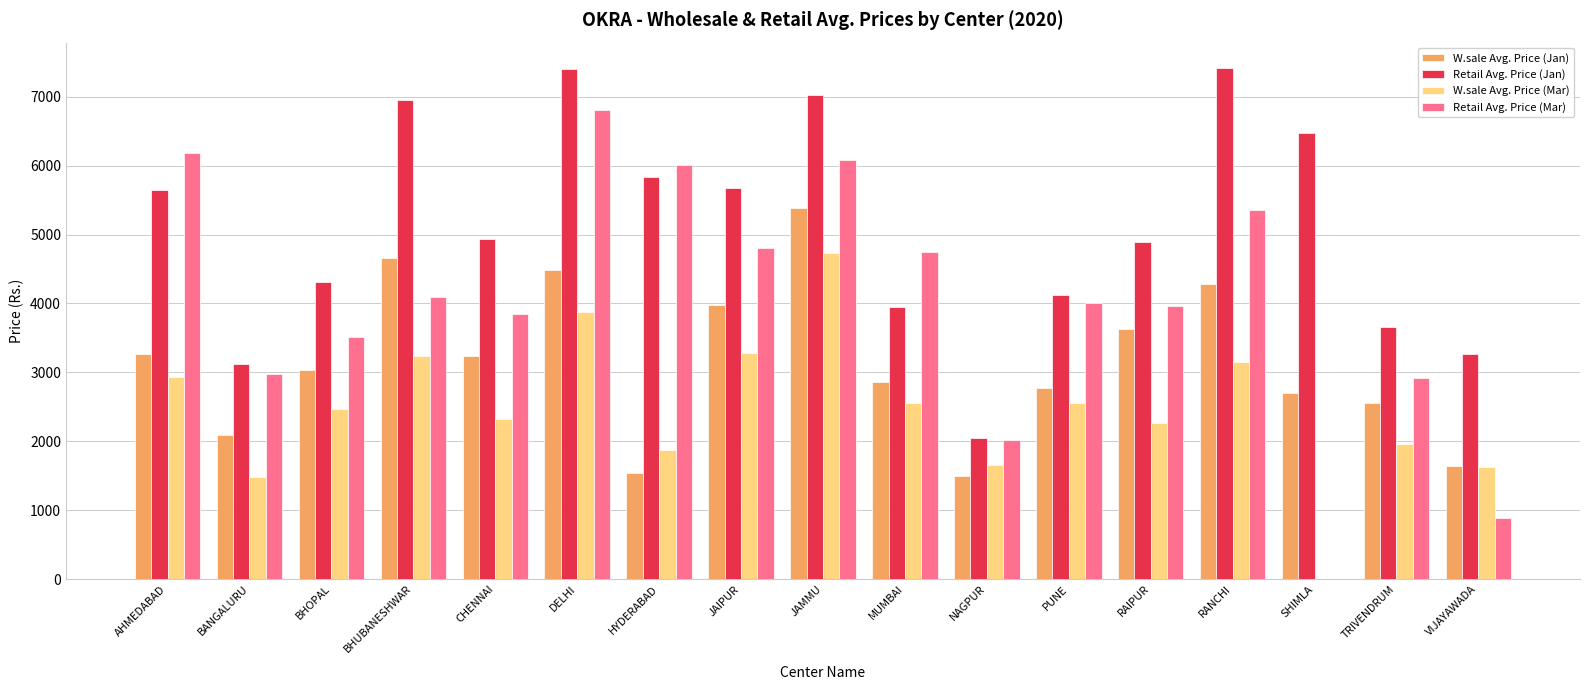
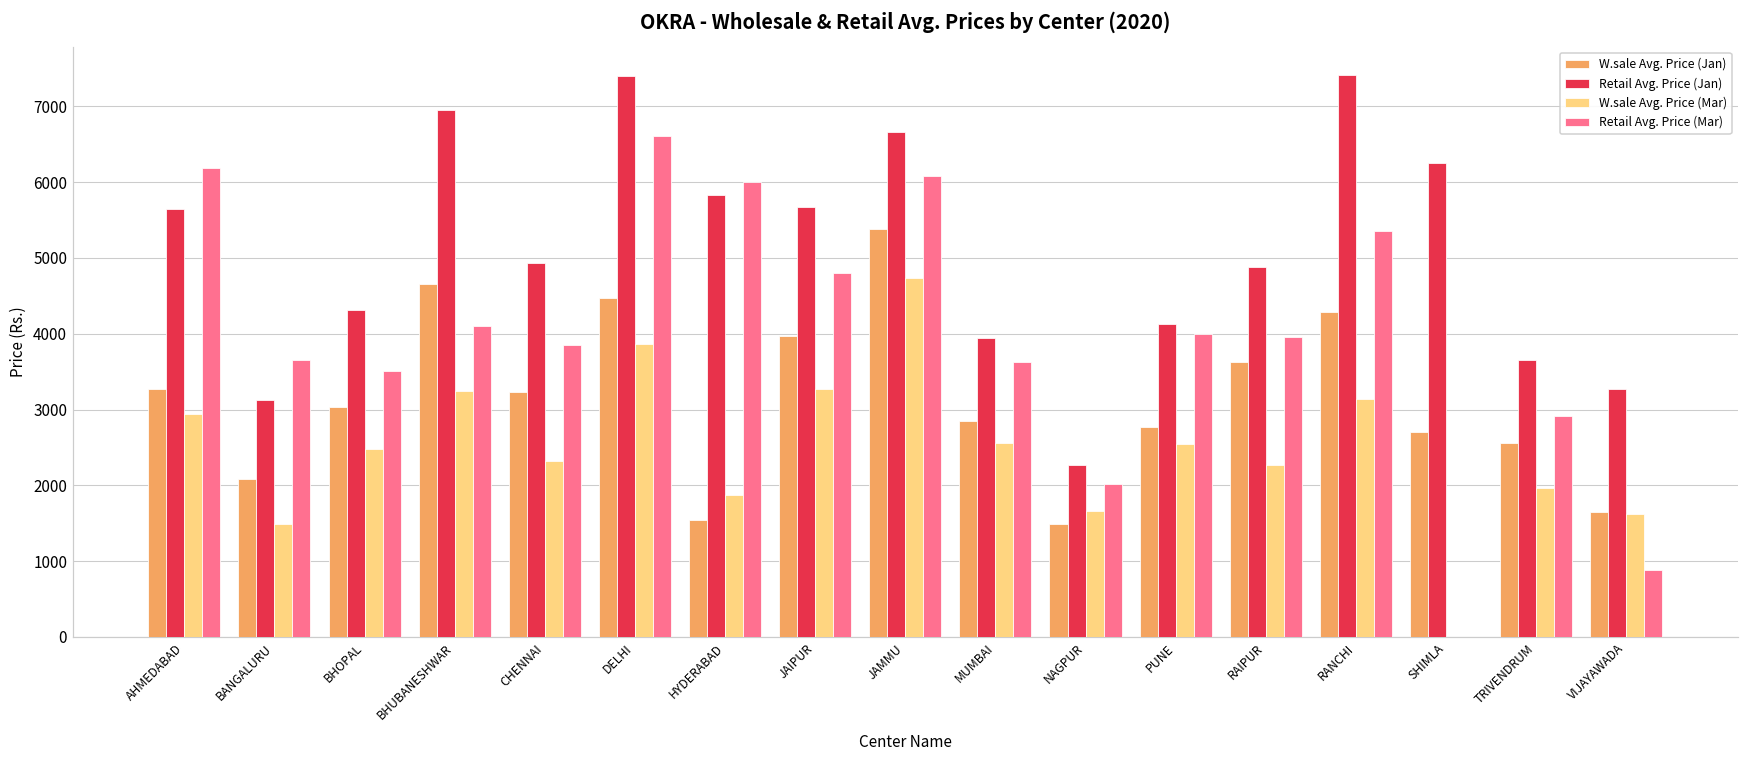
Retail Avg. Price (Mar), BANGALURU: 3000 -> 3700
Retail Avg. Price (Mar), DELHI: 6800 -> 6600
Retail Avg. Price (Jan), JAMMU: 7000 -> 6700
Retail Avg. Price (Mar), MUMBAI: 4800 -> 3600
Retail Avg. Price (Jan), NAGPUR: 2100 -> 2300
Retail Avg. Price (Jan), SHIMLA: 6500 -> 6300
